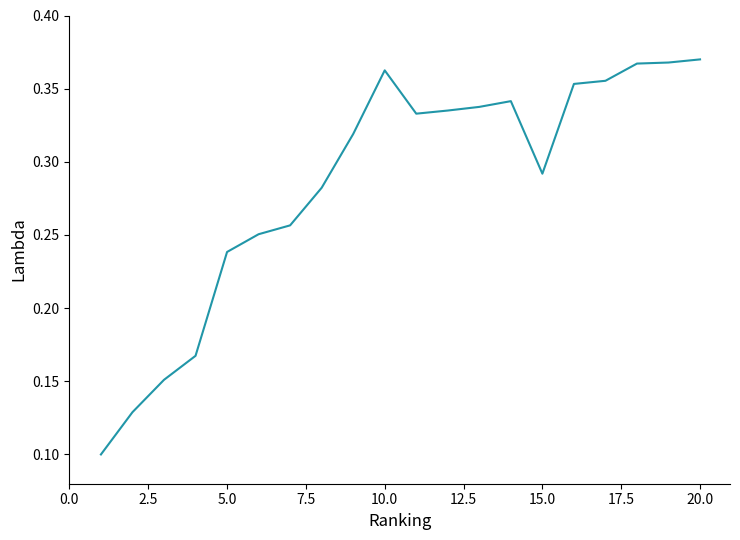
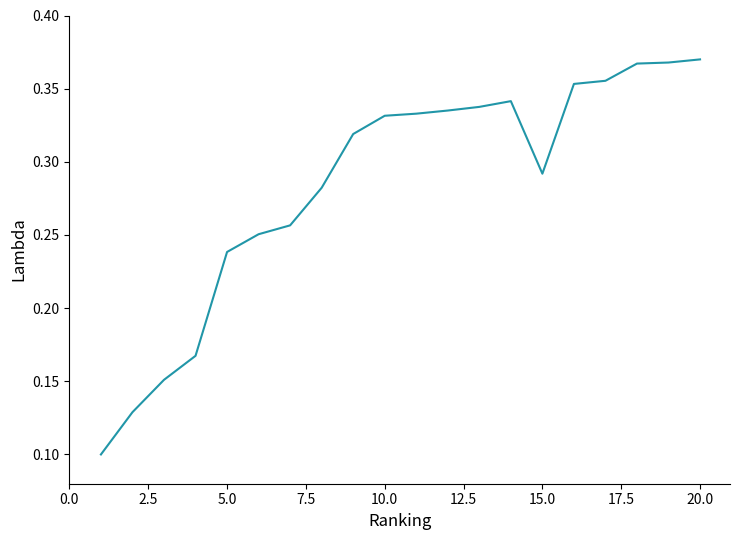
10.0: 0.363 -> 0.331
